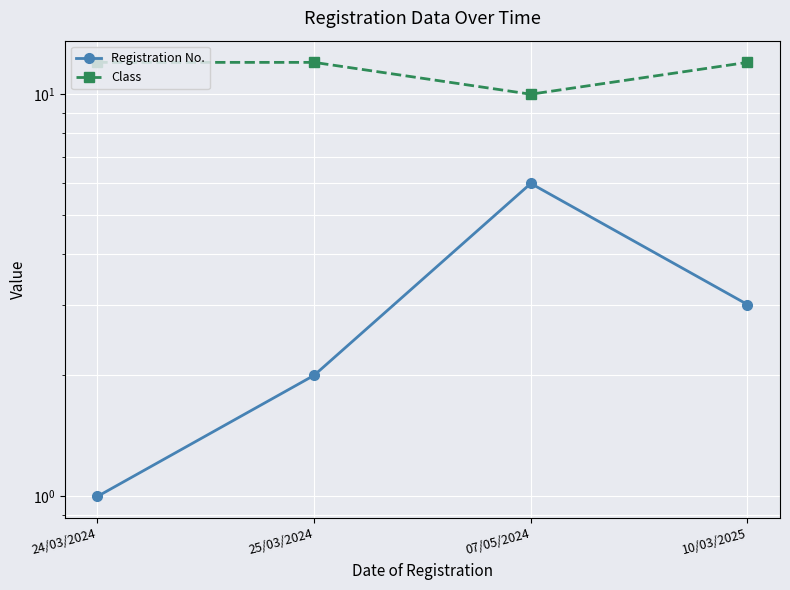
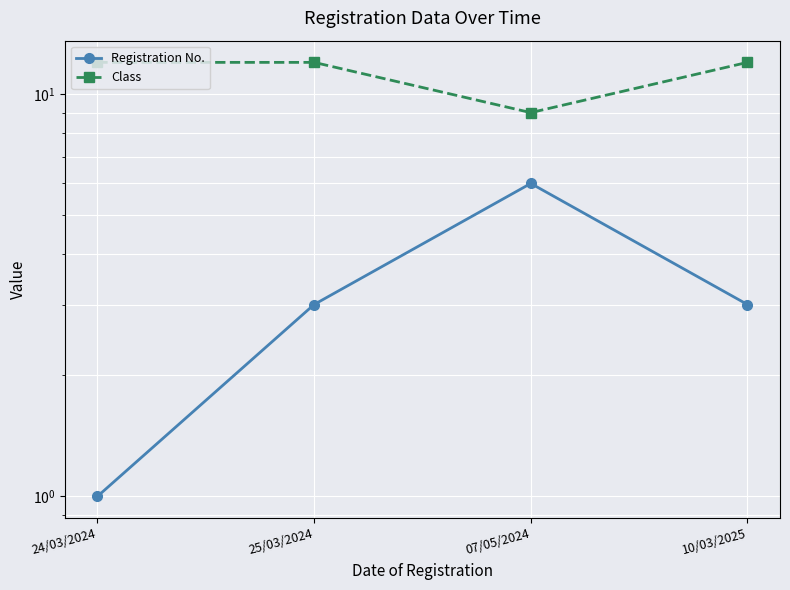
Registration No., 25/03/2024: 2 -> 3
Class, 07/05/2024: 10 -> 9
